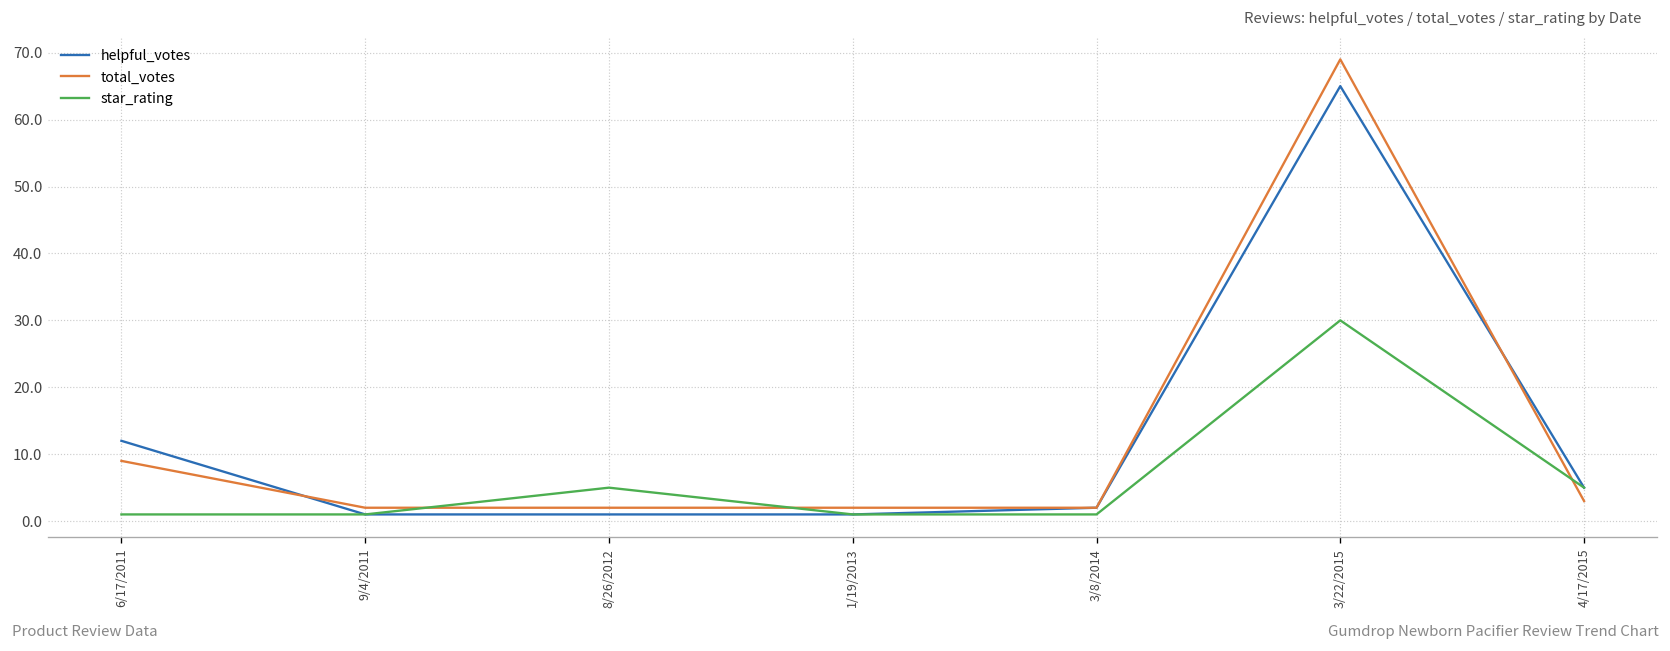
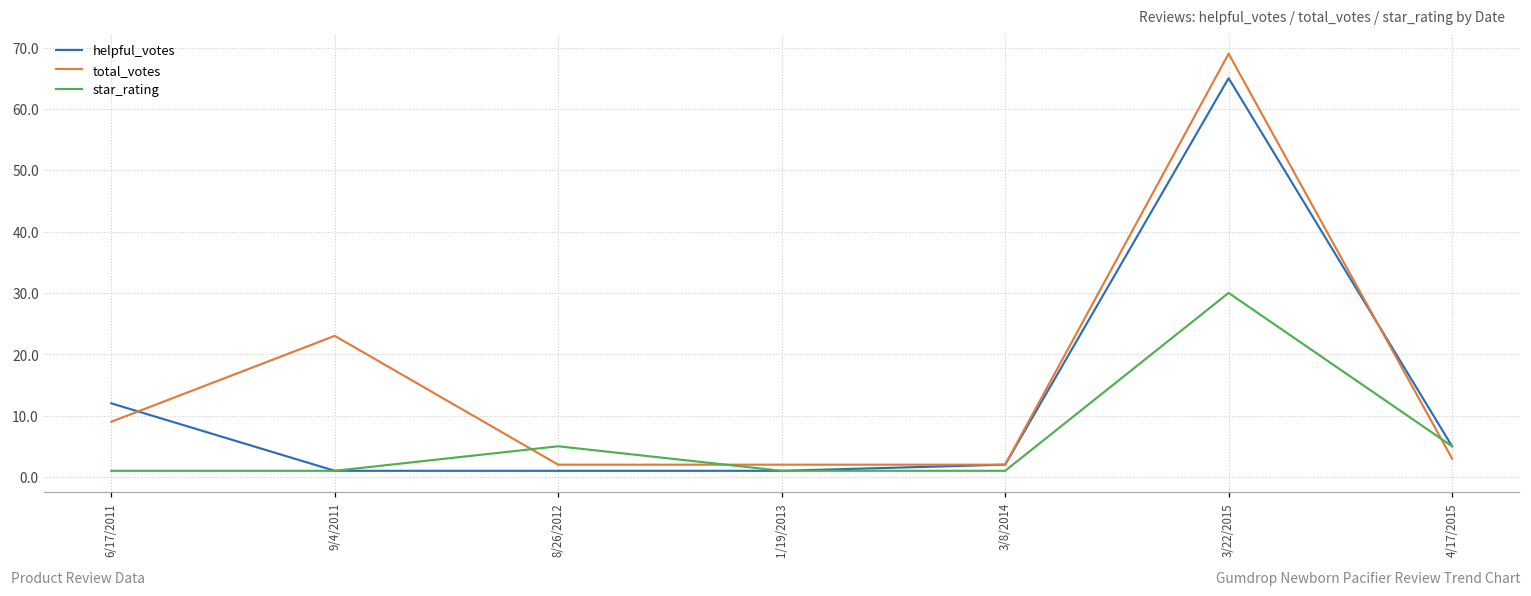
total_votes, 9/4/2011: 2 -> 23
